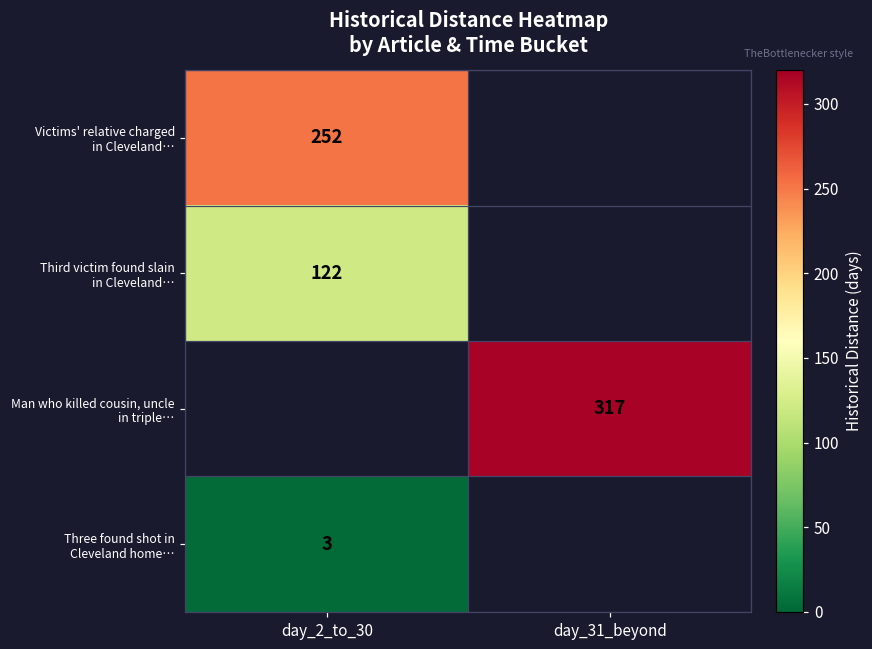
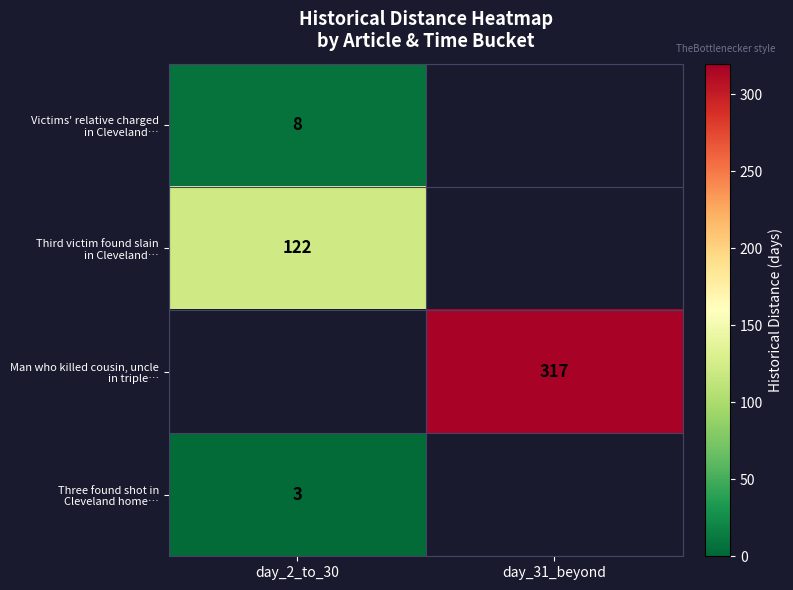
Victims' relative charged in Cleveland…, day_2_to_30: 252 -> 8
